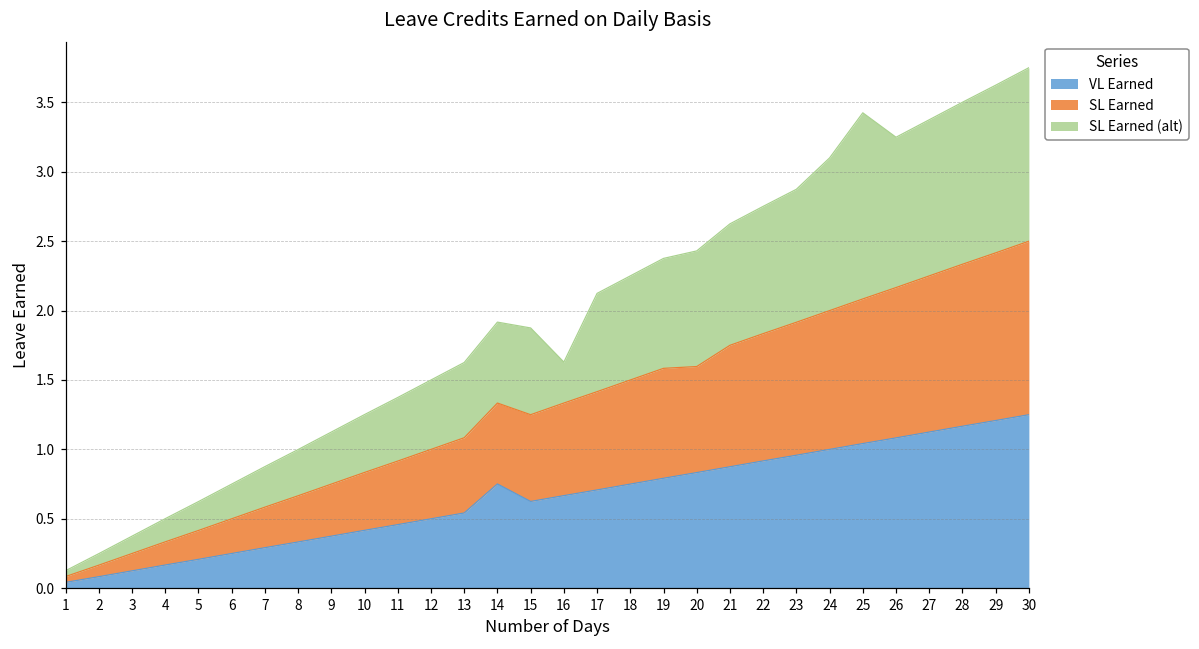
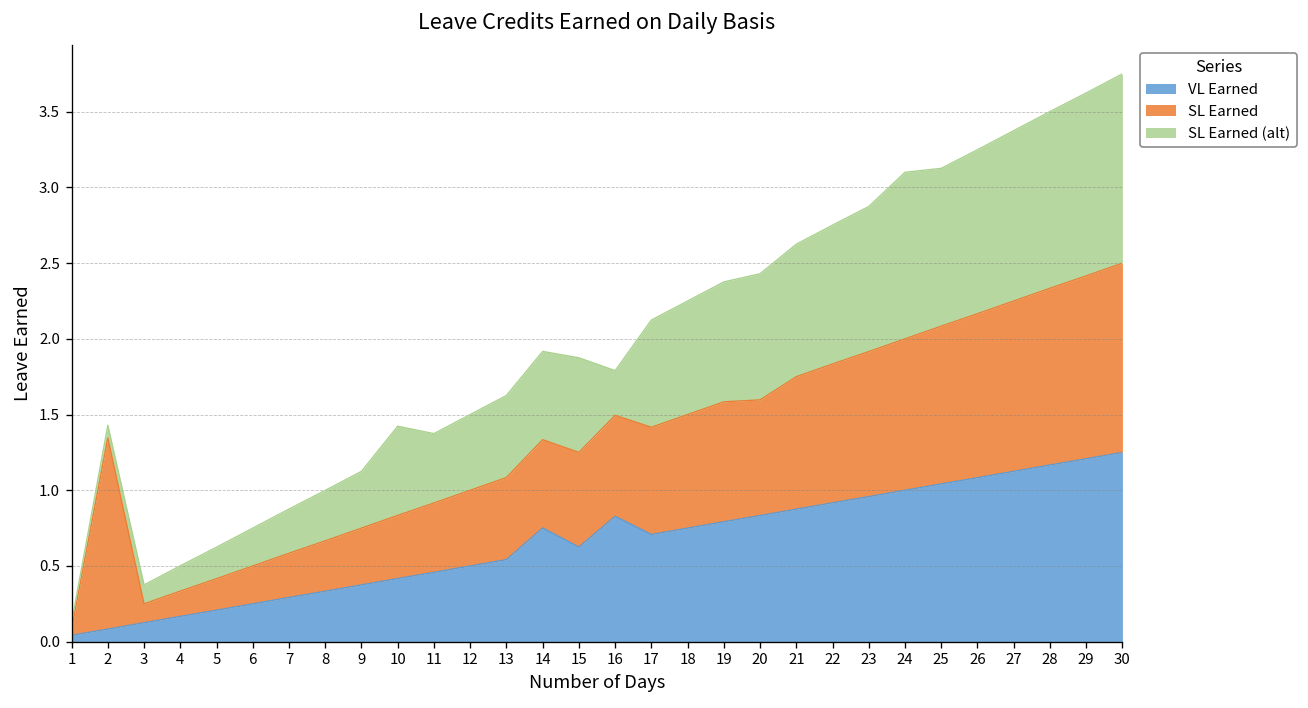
SL Earned, 2: 0.08 -> 1.26
SL Earned (alt), 10: 0.42 -> 0.59
VL Earned, 16: 0.67 -> 0.83
SL Earned (alt), 25: 1.34 -> 1.04
